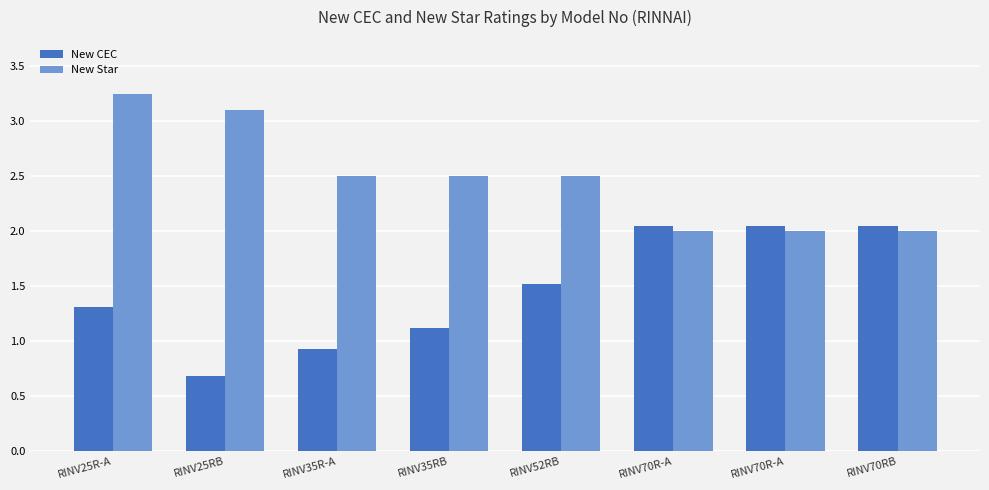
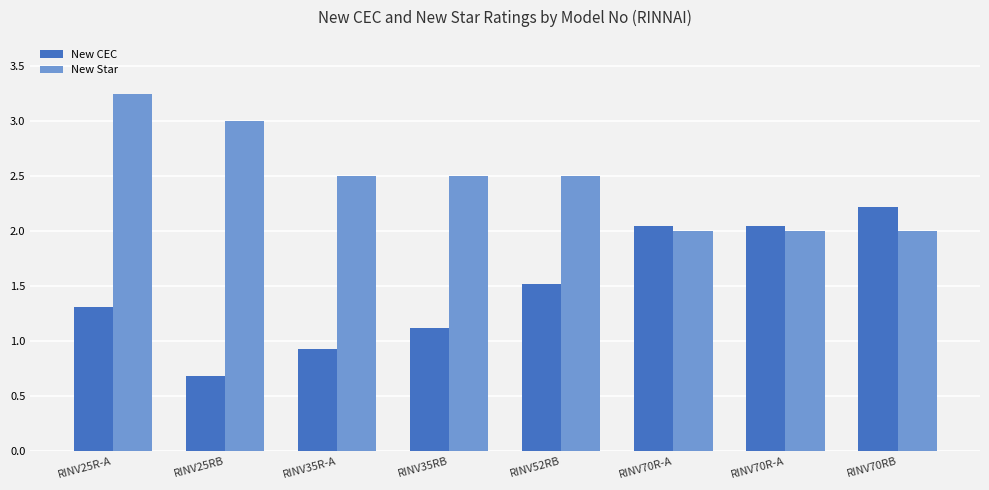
New Star, RINV25RB: 3.1 -> 3.0
New CEC, RINV70RB: 2.05 -> 2.22
